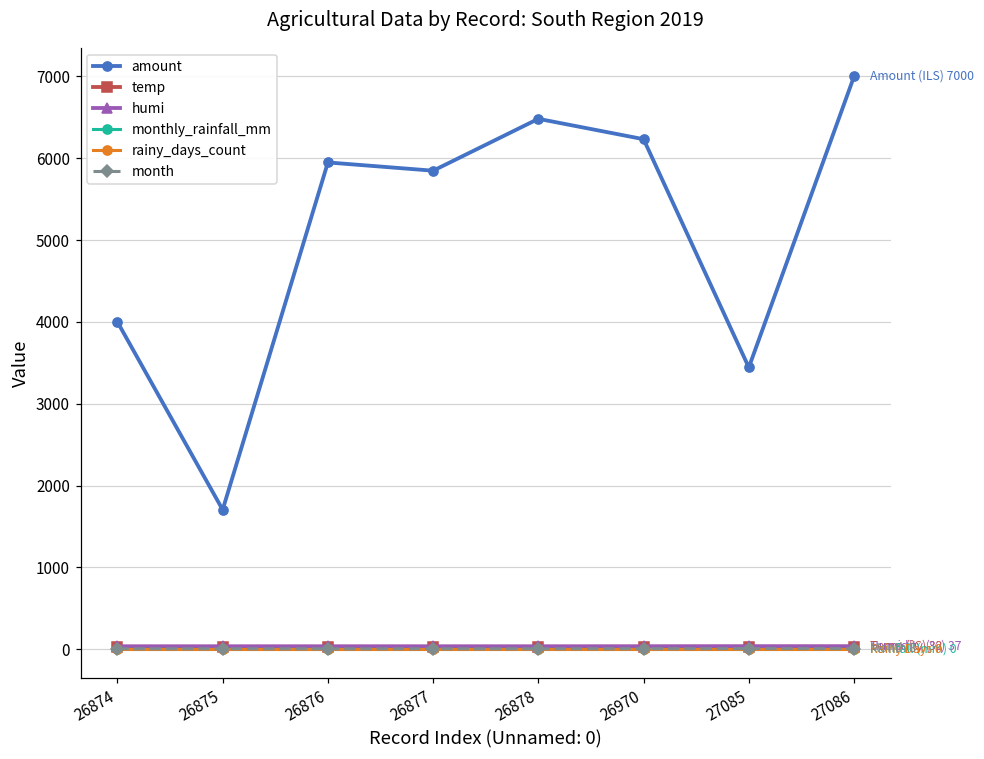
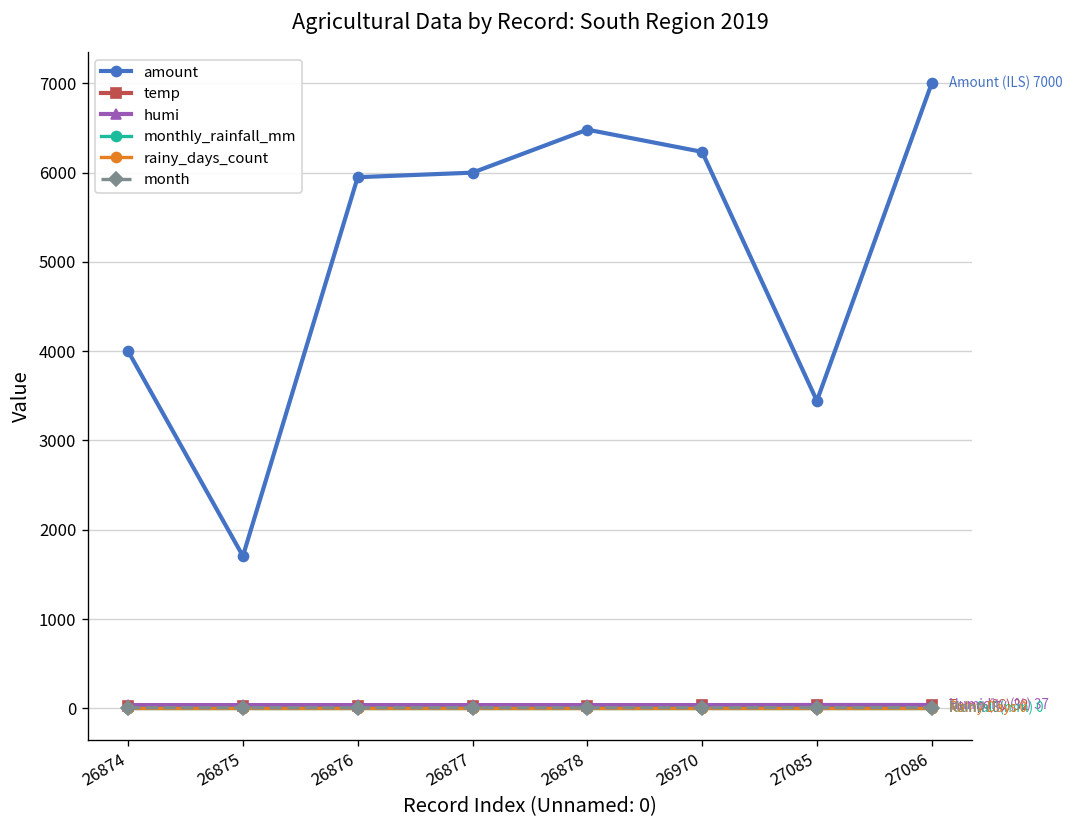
amount, 26877: 5800 -> 6000
